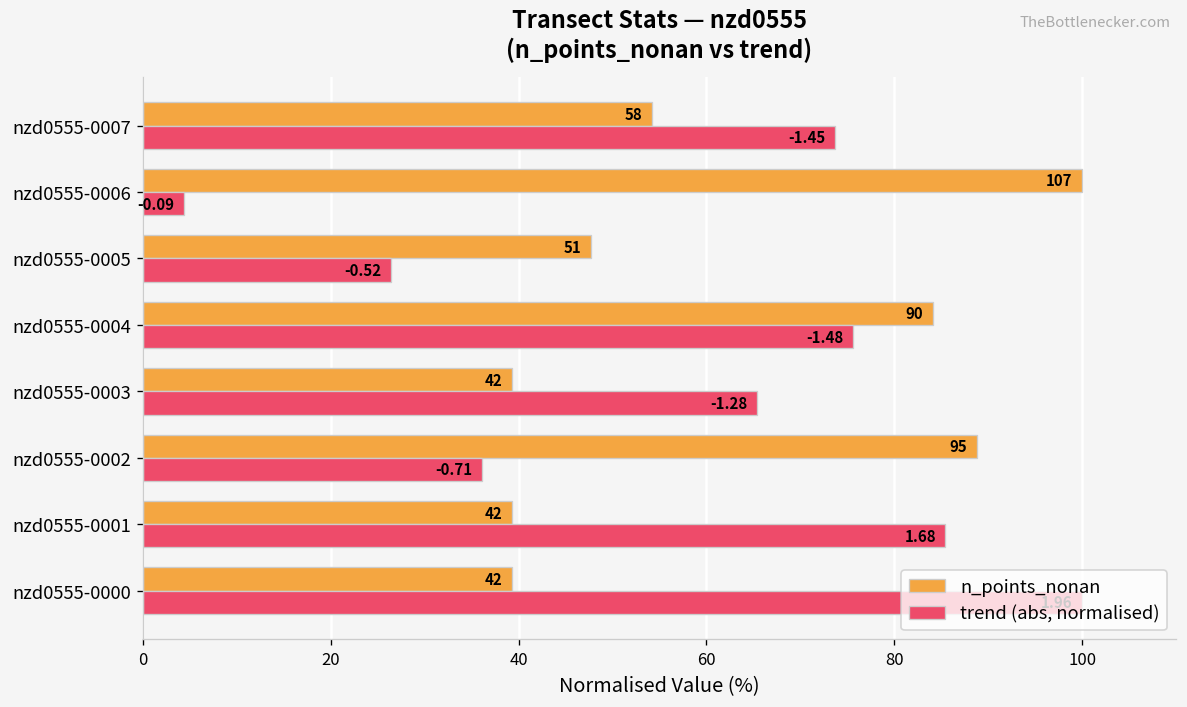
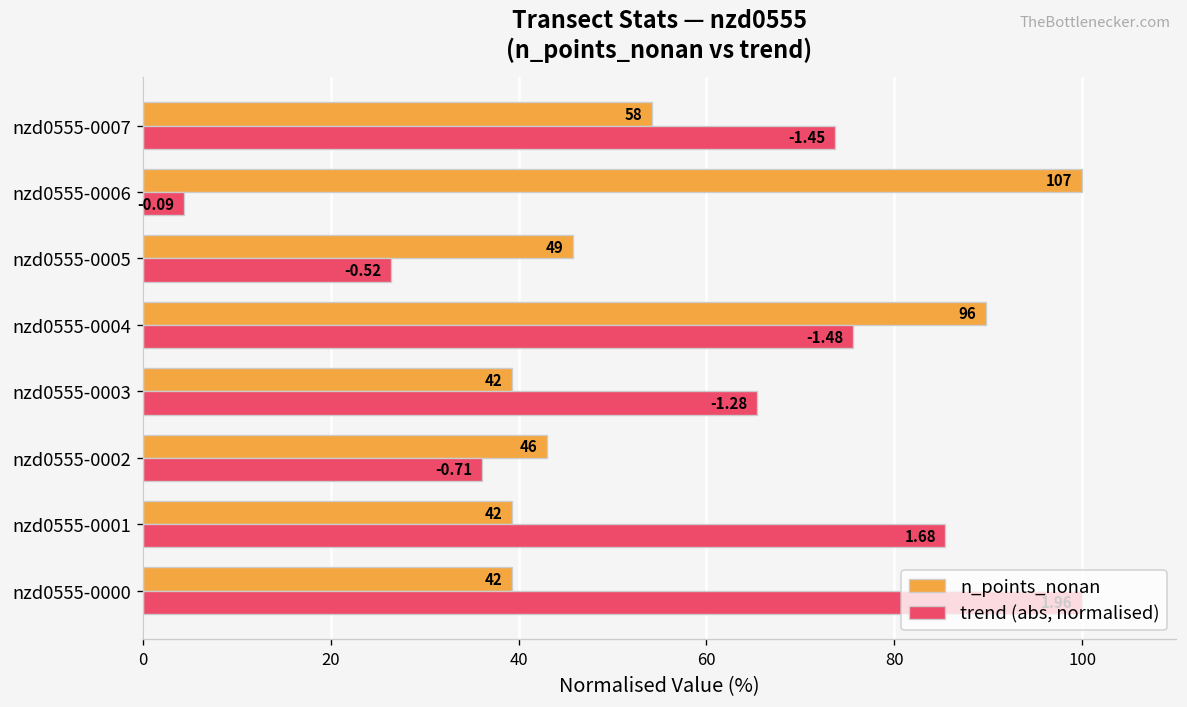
n_points_nonan, nzd0555-0005: 51 -> 49
n_points_nonan, nzd0555-0004: 90 -> 96
n_points_nonan, nzd0555-0002: 95 -> 46
